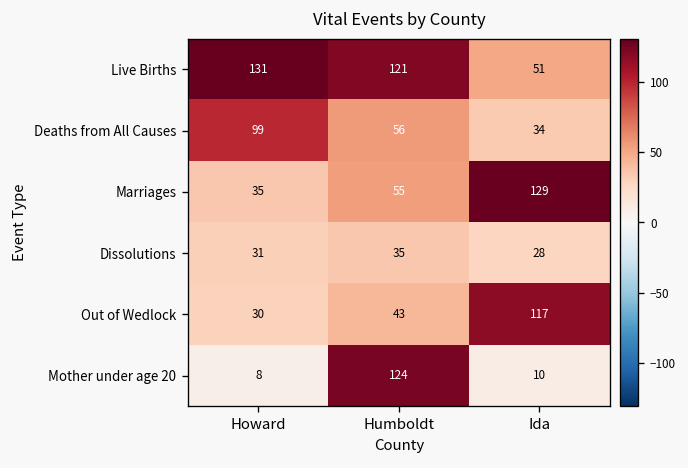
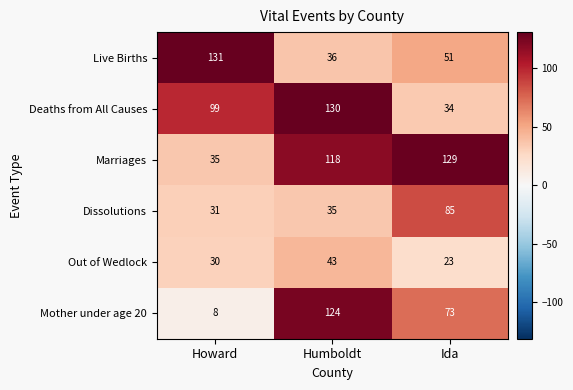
Live Births, Humboldt: 121 -> 36
Deaths from All Causes, Humboldt: 56 -> 130
Marriages, Humboldt: 55 -> 118
Dissolutions, Ida: 28 -> 85
Out of Wedlock, Ida: 117 -> 23
Mother under age 20, Ida: 10 -> 73
